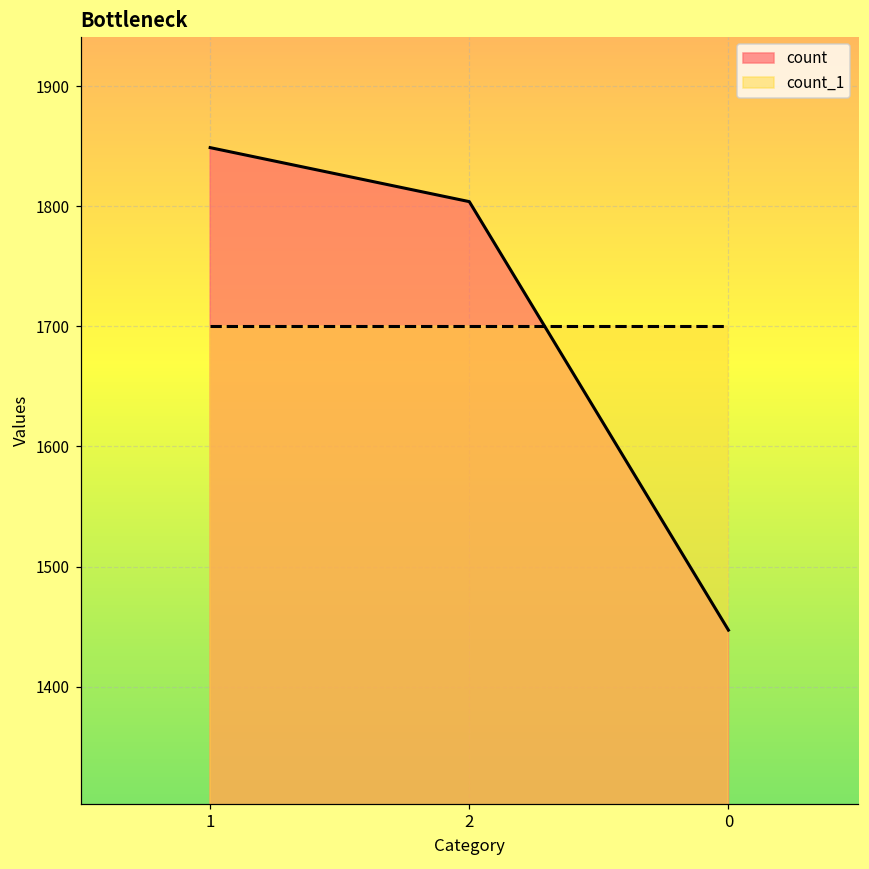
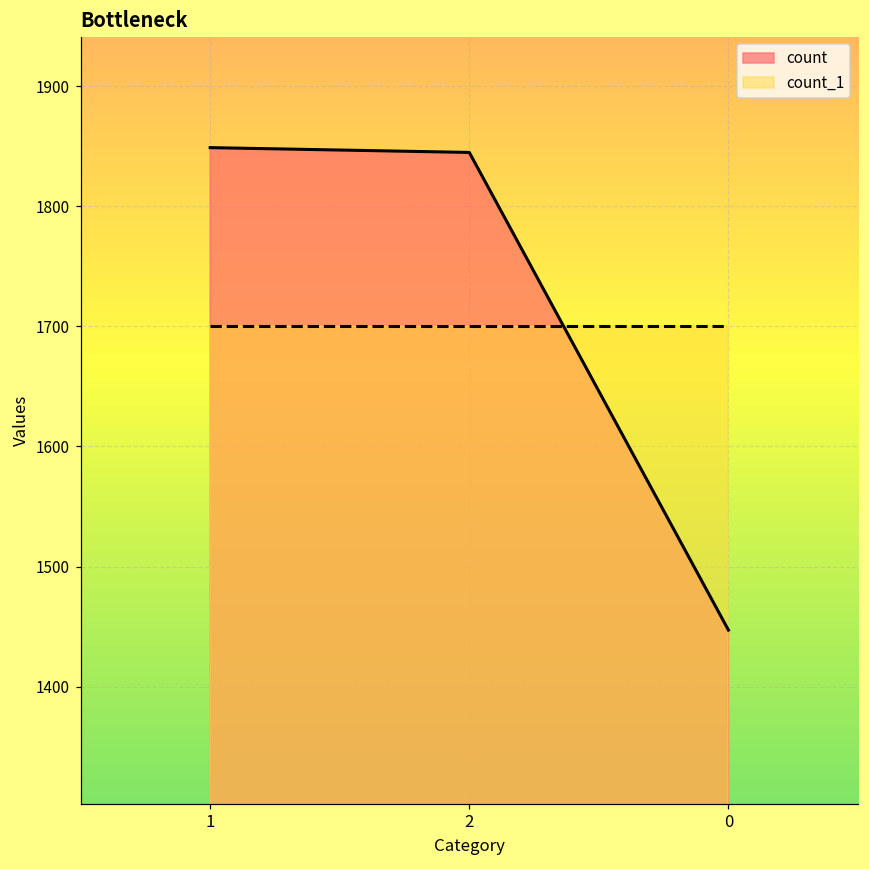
count, 2: 1804 -> 1845
